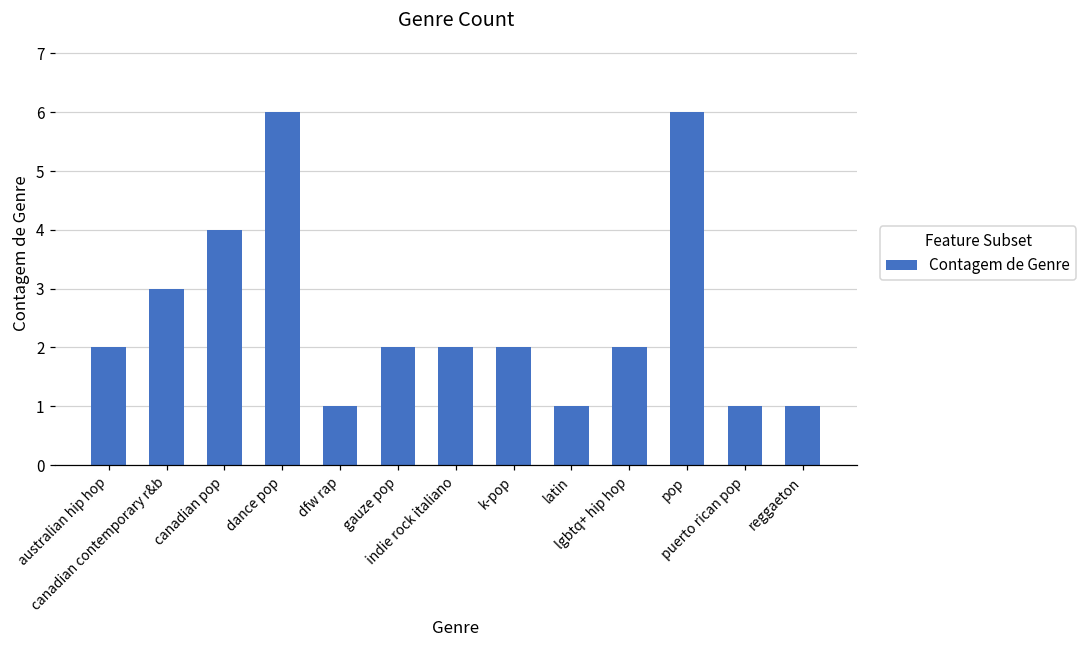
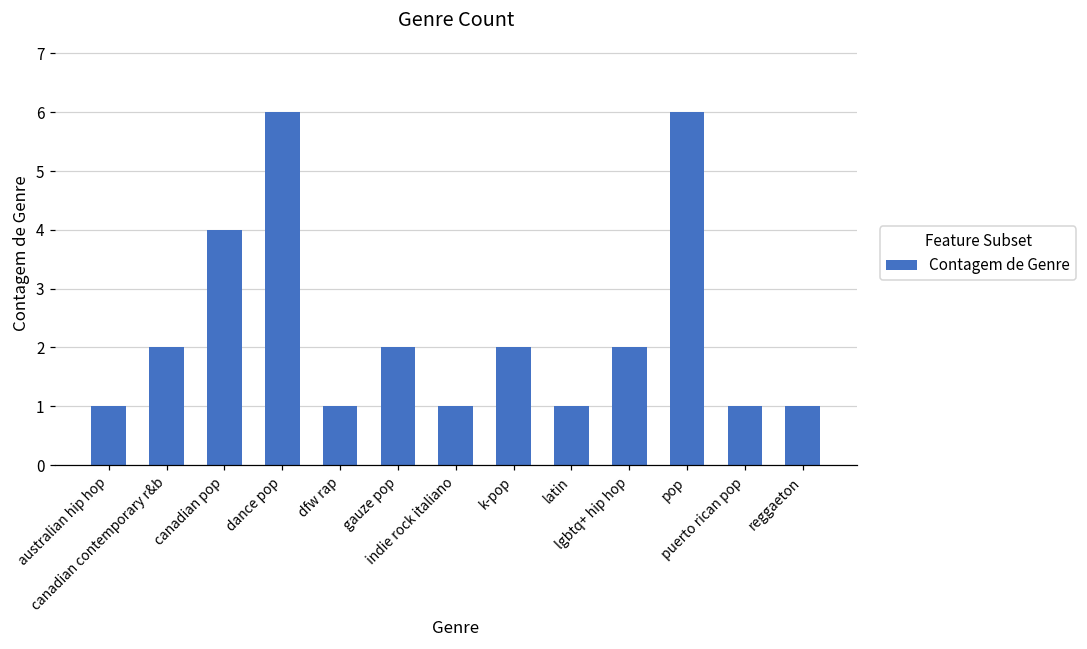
australian hip hop: 2 -> 1
canadian contemporary r&b: 3 -> 2
indie rock italiano: 2 -> 1
